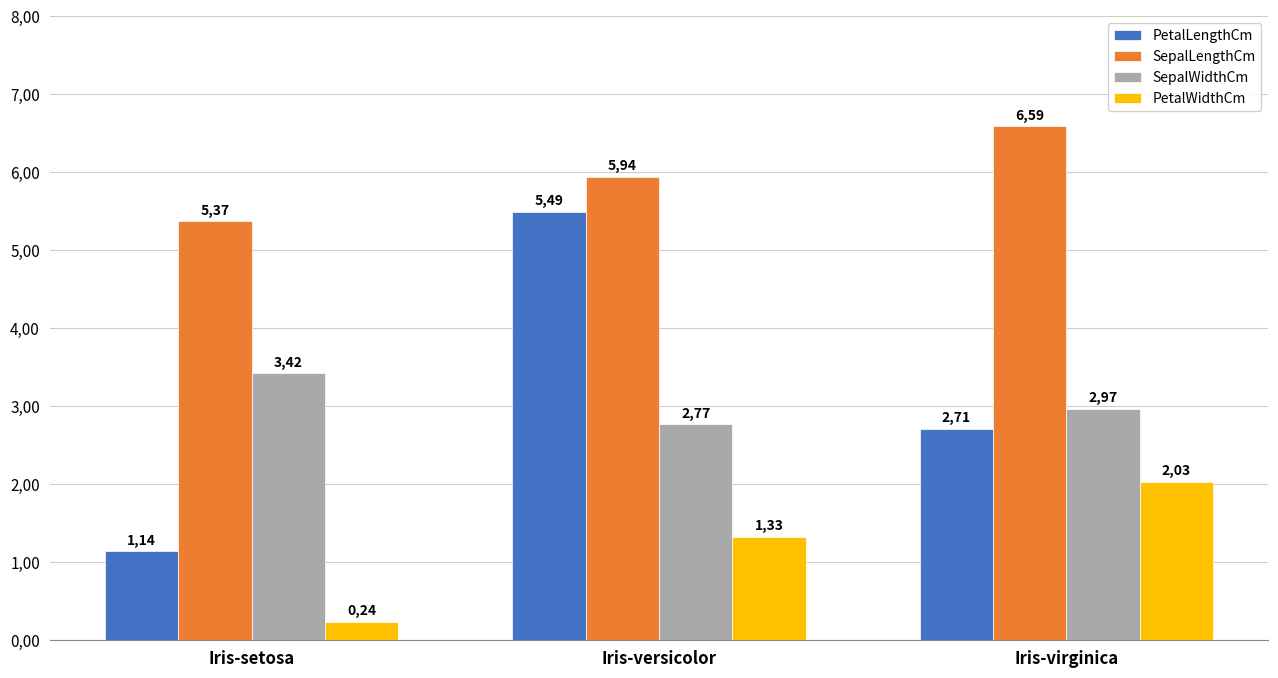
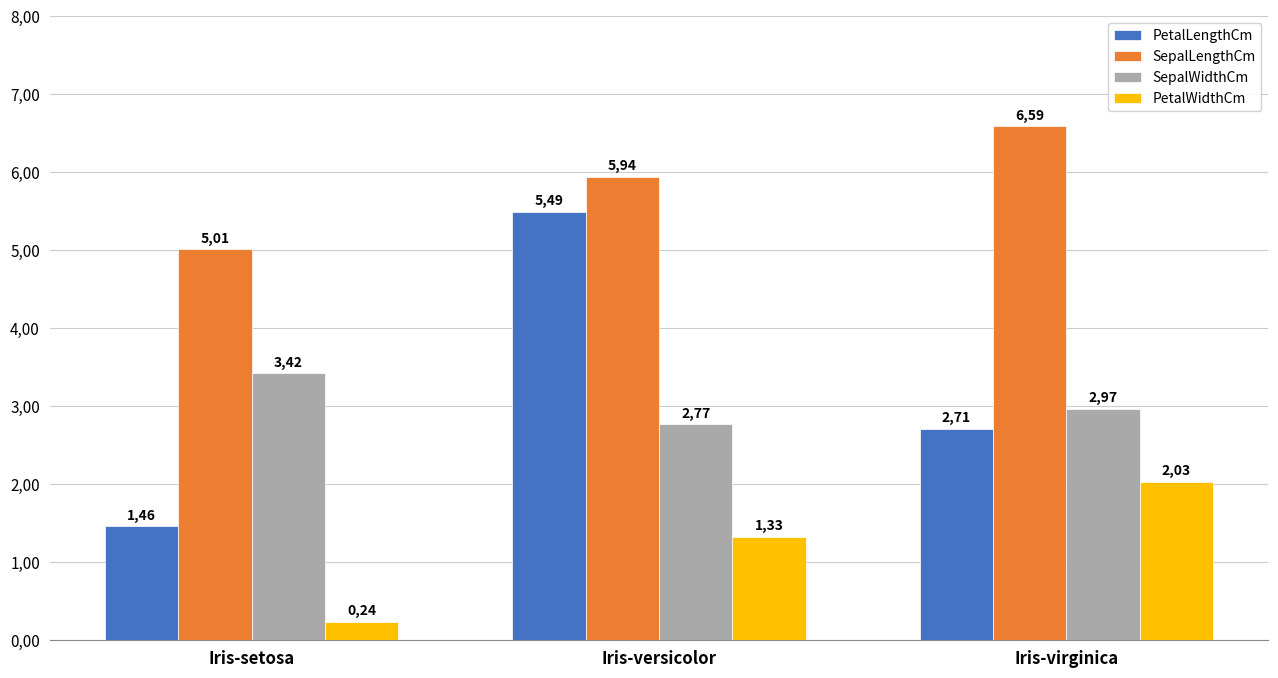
PetalLengthCm, Iris-setosa: 1,14 -> 1,46
SepalLengthCm, Iris-setosa: 5,37 -> 5,01
